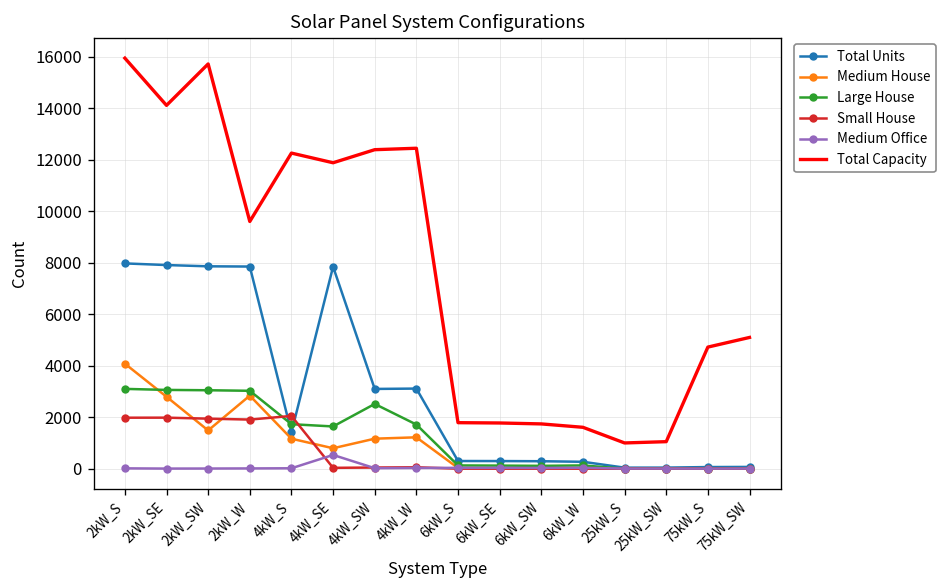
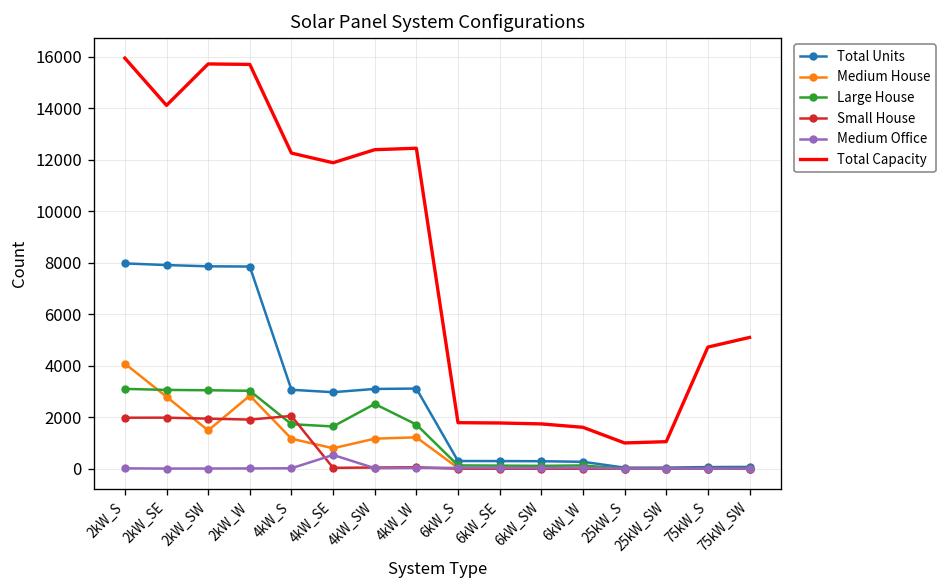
Total Capacity, 2kW_W: 9600 -> 15700
Total Units, 4kW_S: 1400 -> 3100
Total Units, 4kW_SE: 7900 -> 3000
